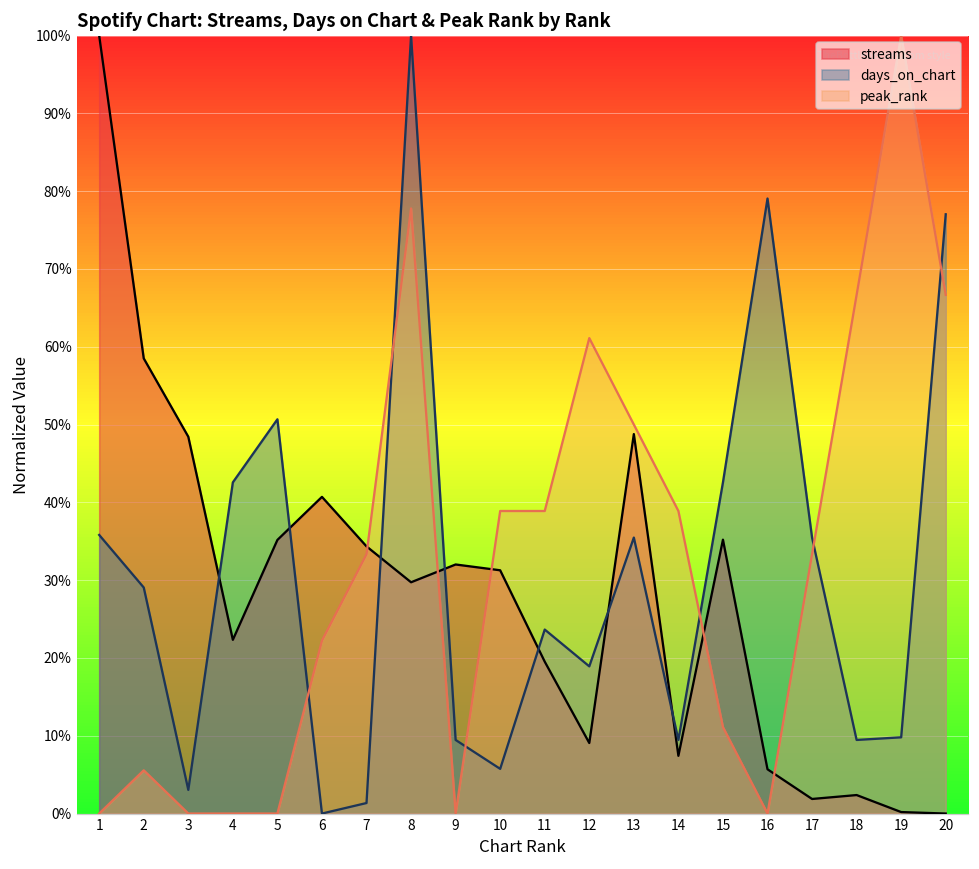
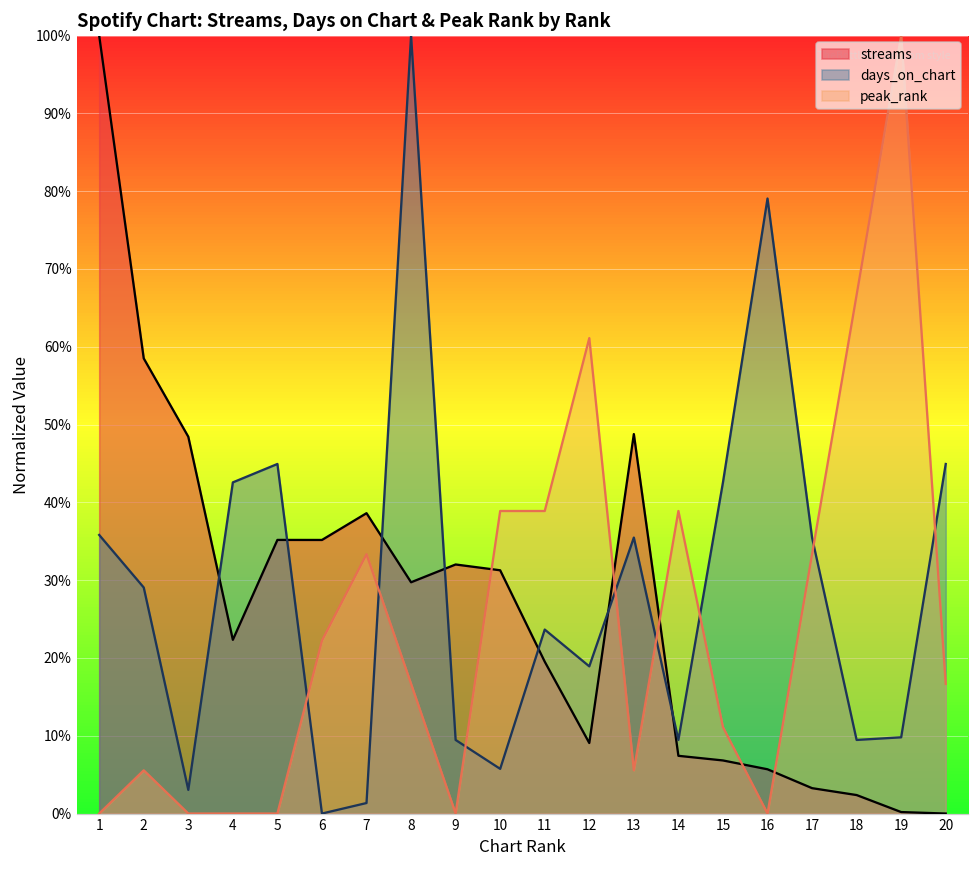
days_on_chart, 5: 51% -> 45%
streams, 6: 41% -> 35%
streams, 7: 34% -> 39%
peak_rank, 8: 78% -> 17%
peak_rank, 13: 50% -> 6%
streams, 15: 35% -> 7%
streams, 17: 2% -> 3%
days_on_chart, 20: 77% -> 45%
peak_rank, 20: 67% -> 17%
